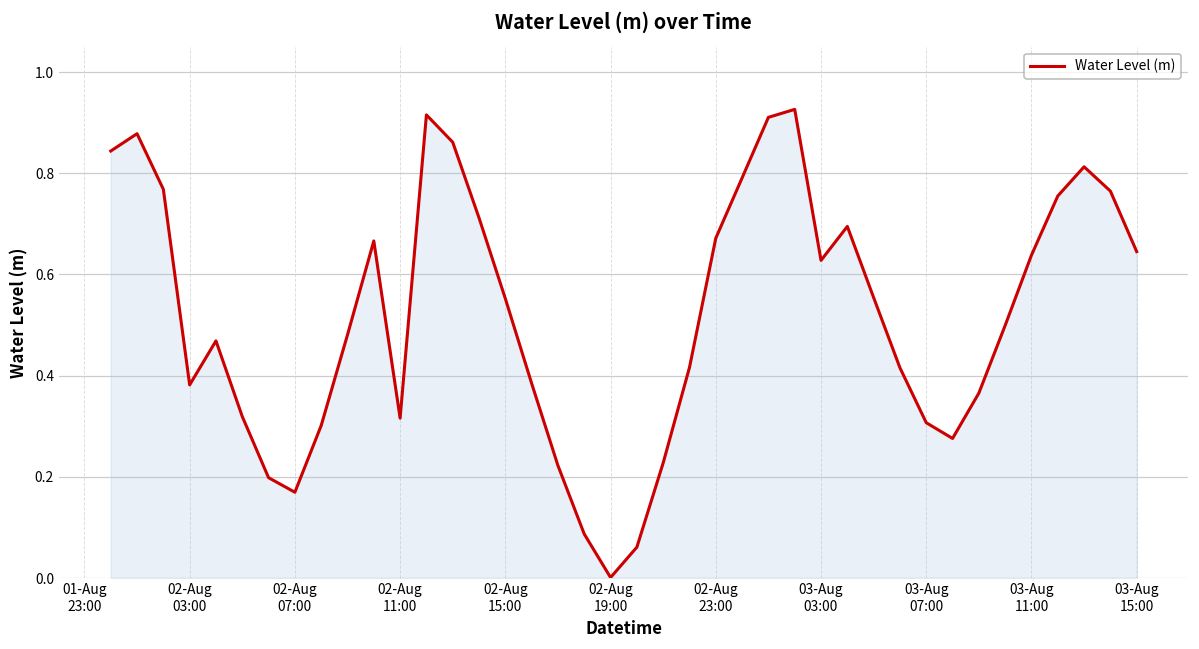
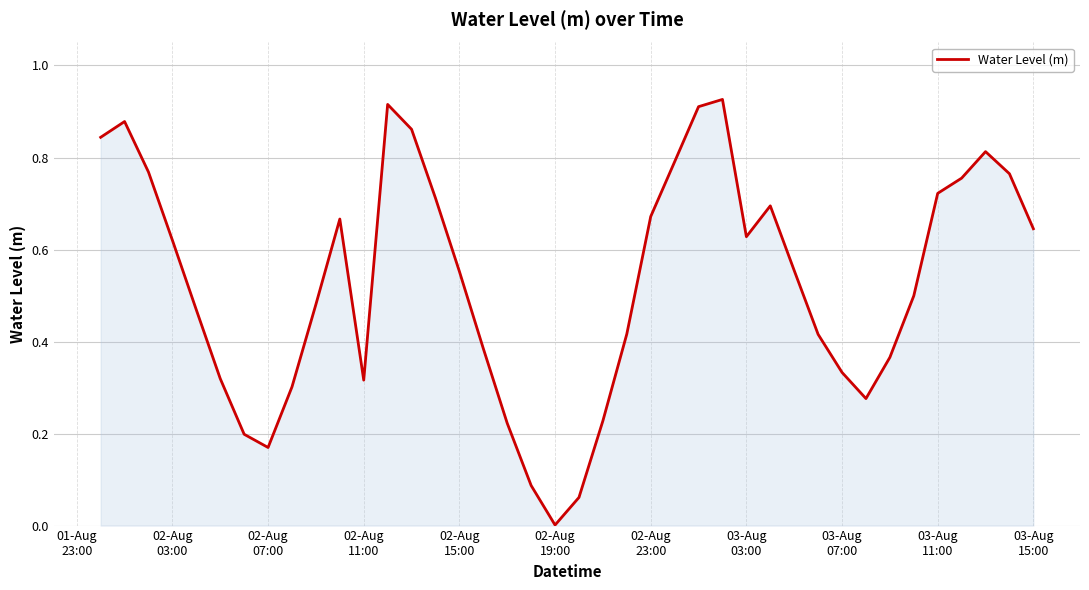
02-Aug 03:00: 0.38 -> 0.62
03-Aug 07:00: 0.31 -> 0.33
03-Aug 11:00: 0.64 -> 0.72
